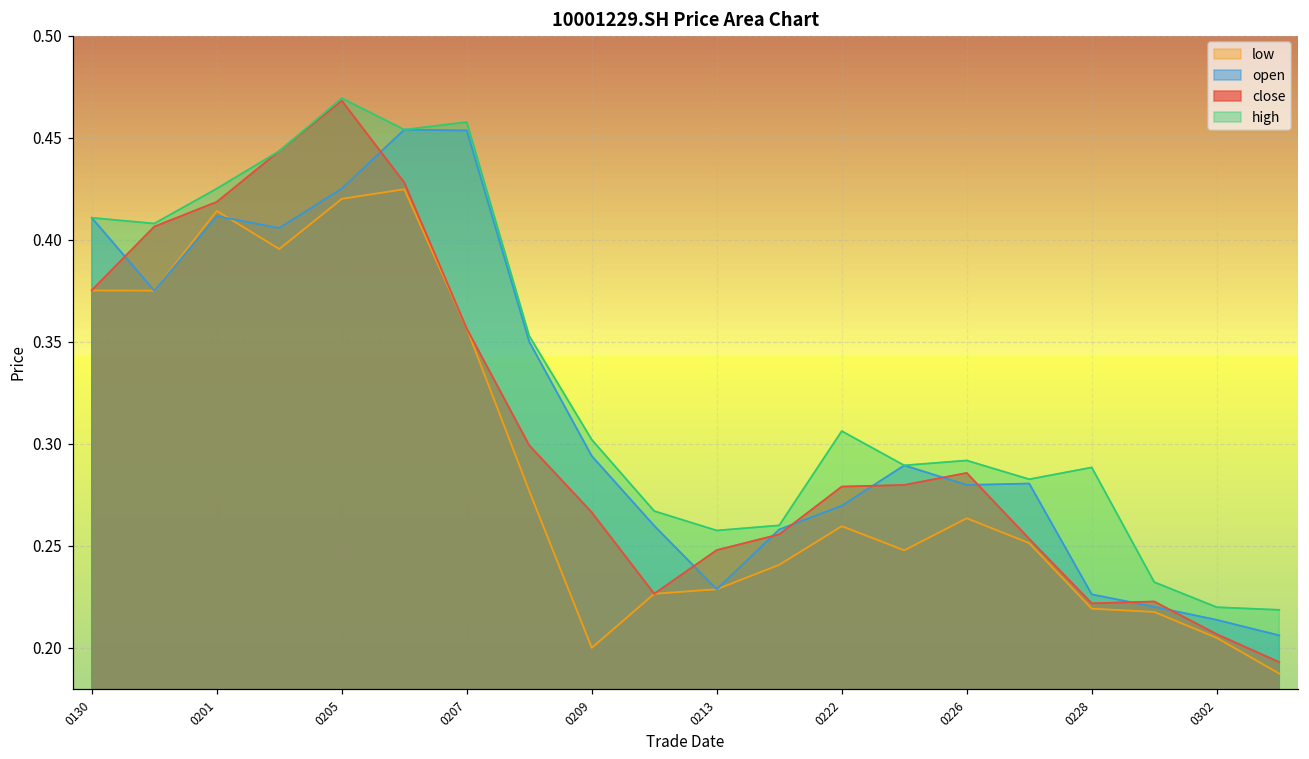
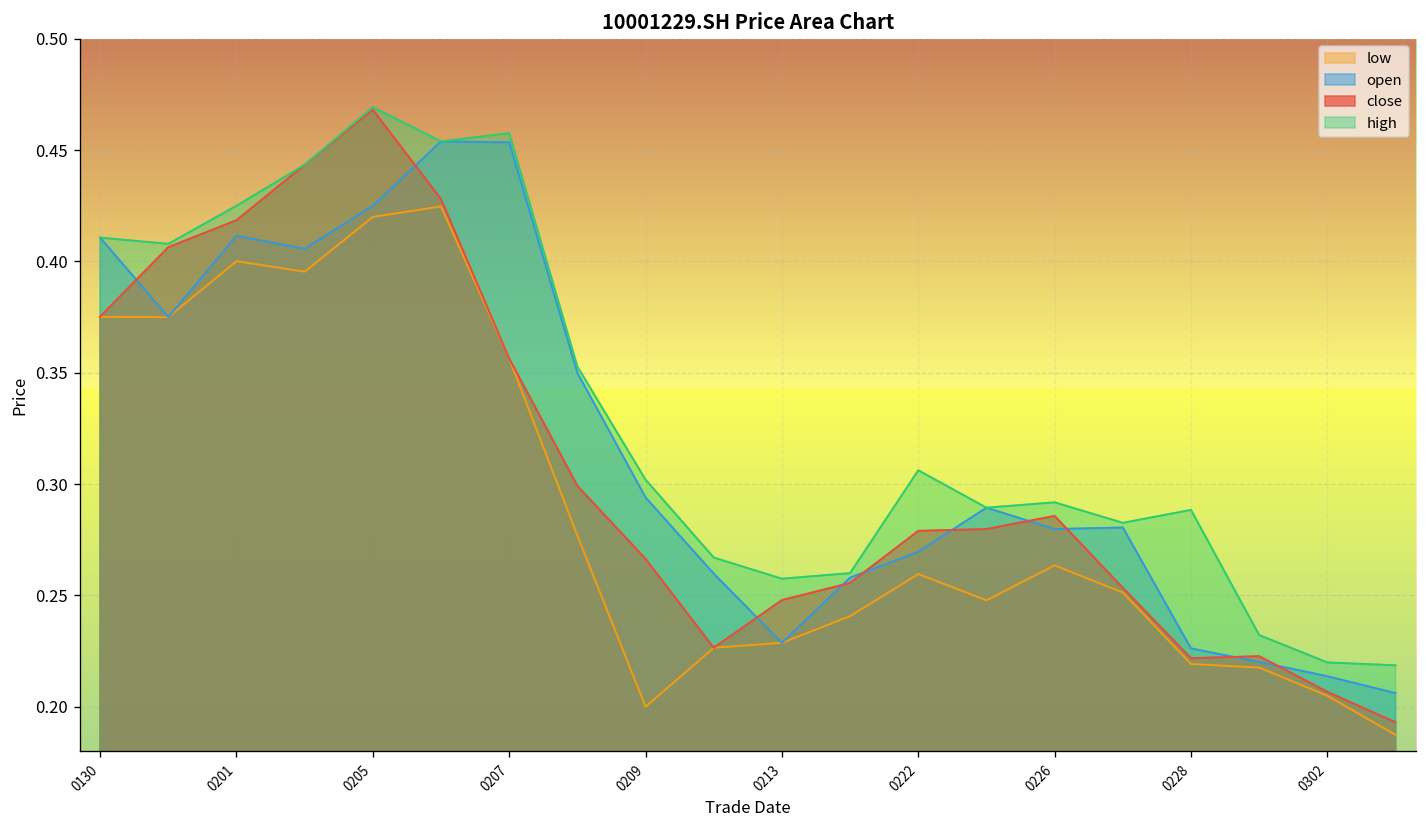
low, 0201: 0.414 -> 0.400
